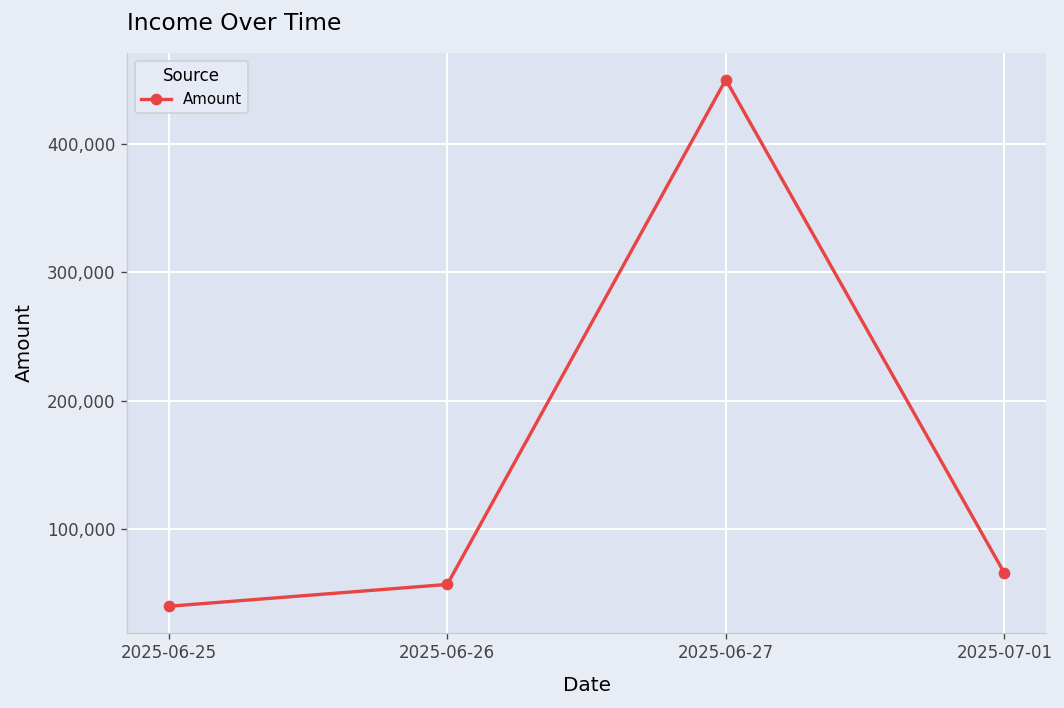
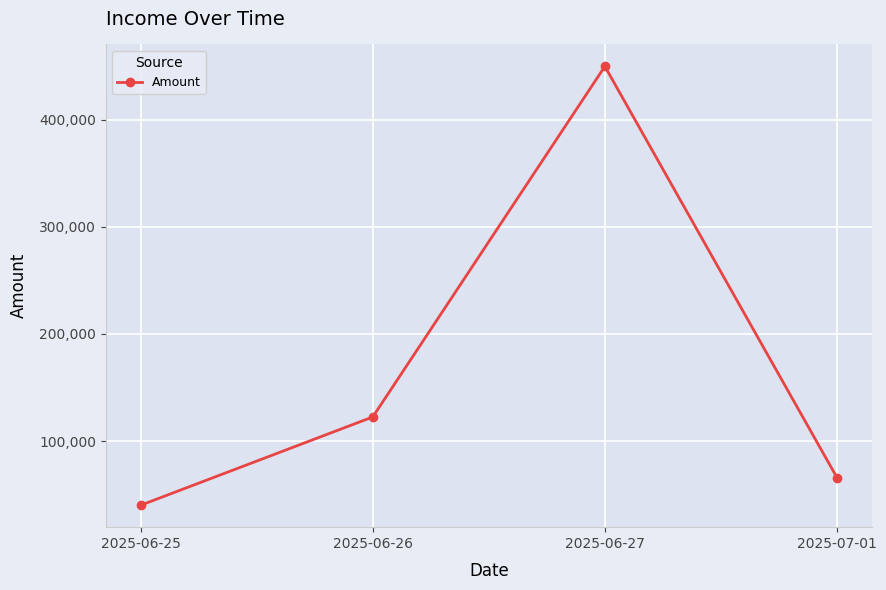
2025-06-26: 57,000 -> 122,000
